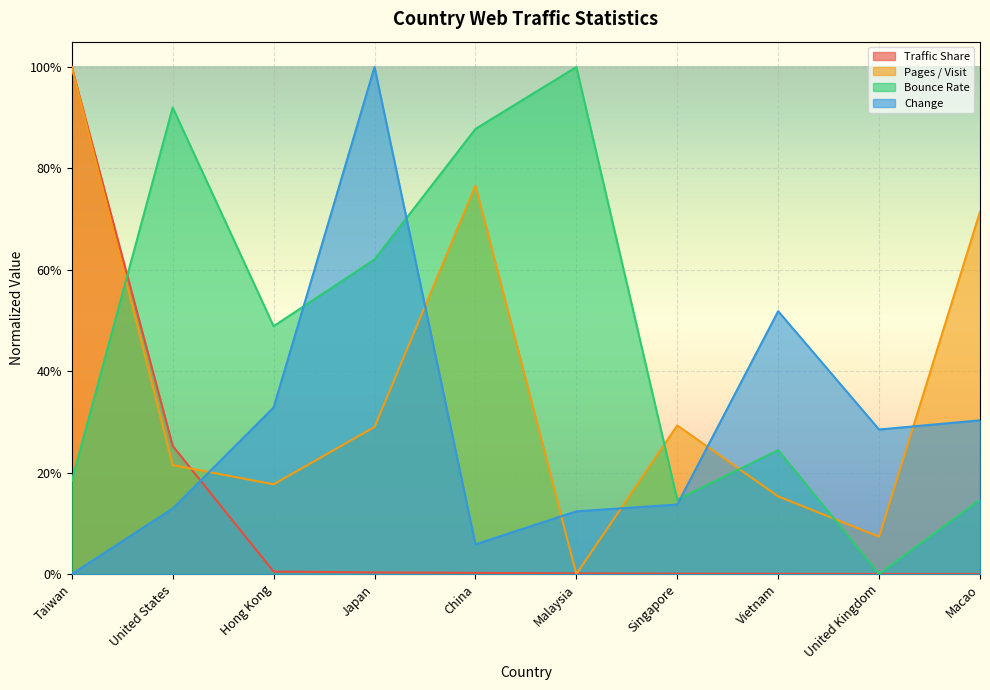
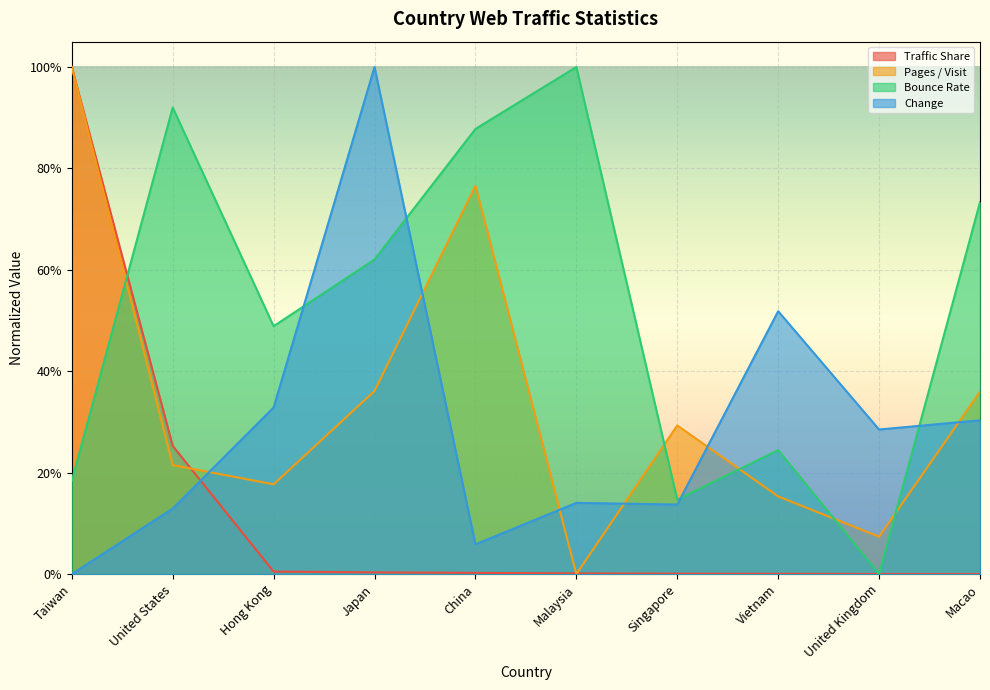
Pages / Visit, Japan: 29% -> 36%
Change, Malaysia: 12% -> 14%
Pages / Visit, Macao: 71% -> 36%
Bounce Rate, Macao: 15% -> 73%
